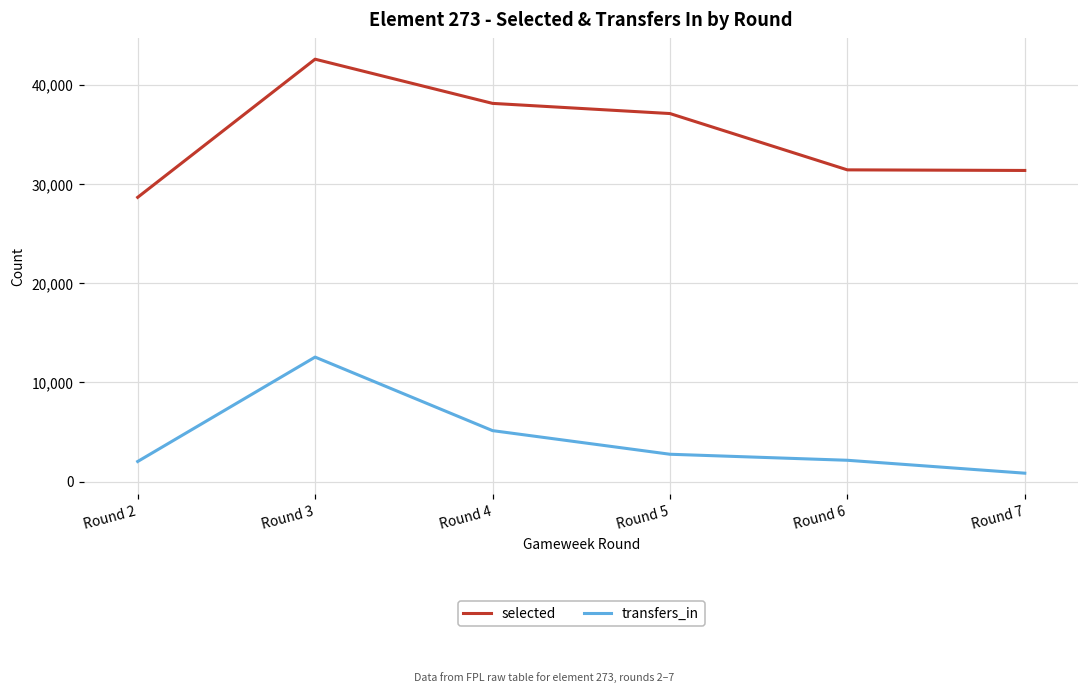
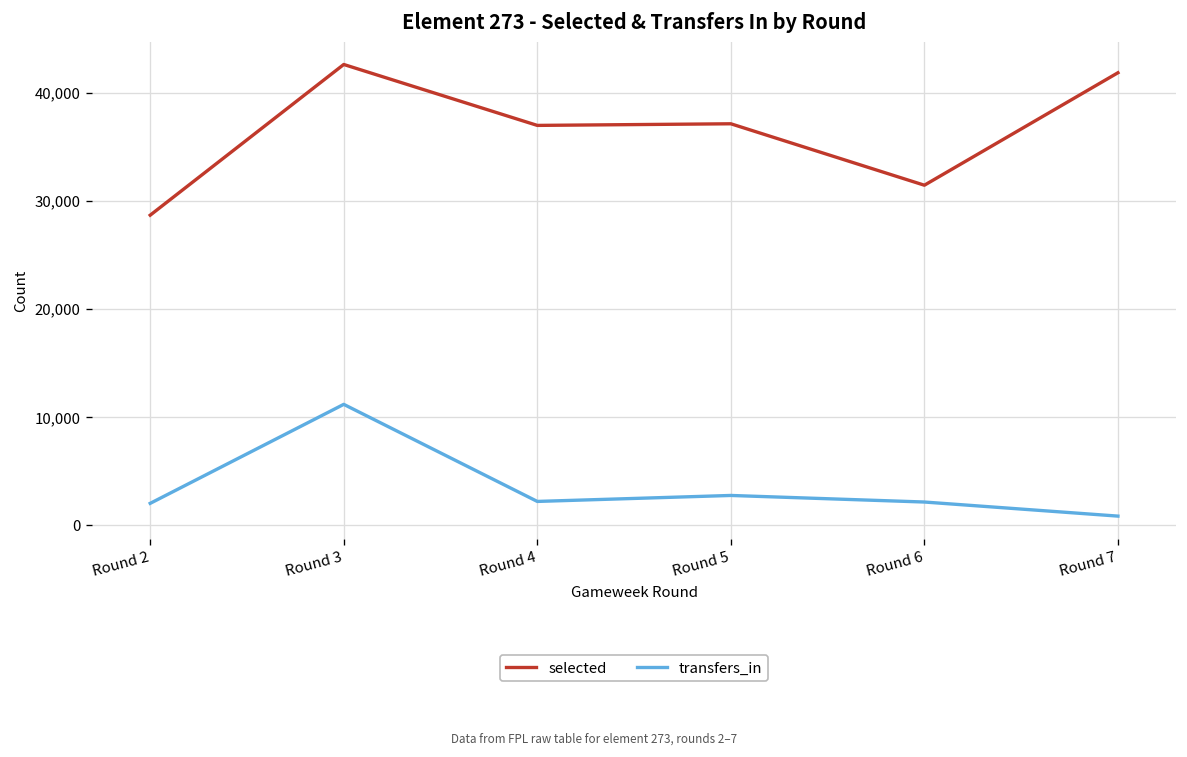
transfers_in, Round 3: 13,000 -> 11,000
selected, Round 4: 38,000 -> 37,000
transfers_in, Round 4: 5,000 -> 2,000
selected, Round 7: 31,000 -> 42,000
